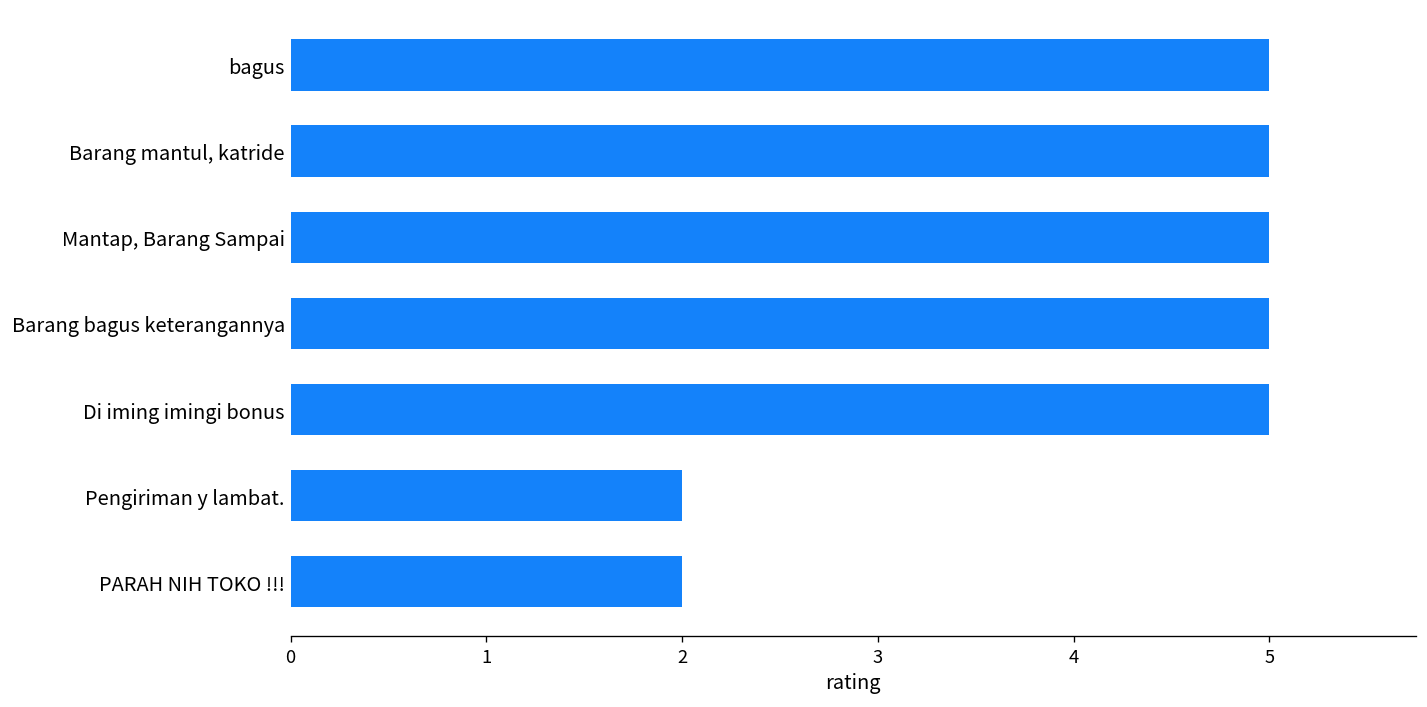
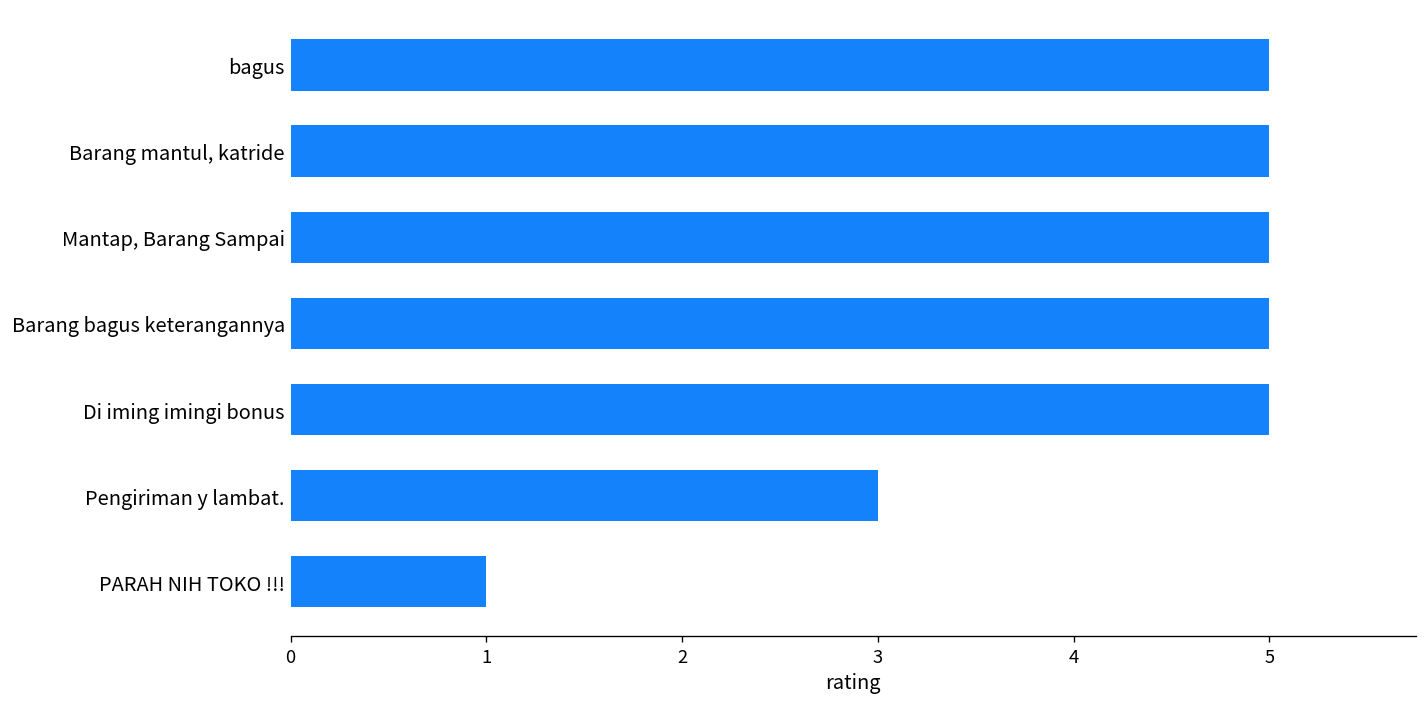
Pengiriman y lambat.: 2 -> 3
PARAH NIH TOKO !!!: 2 -> 1
